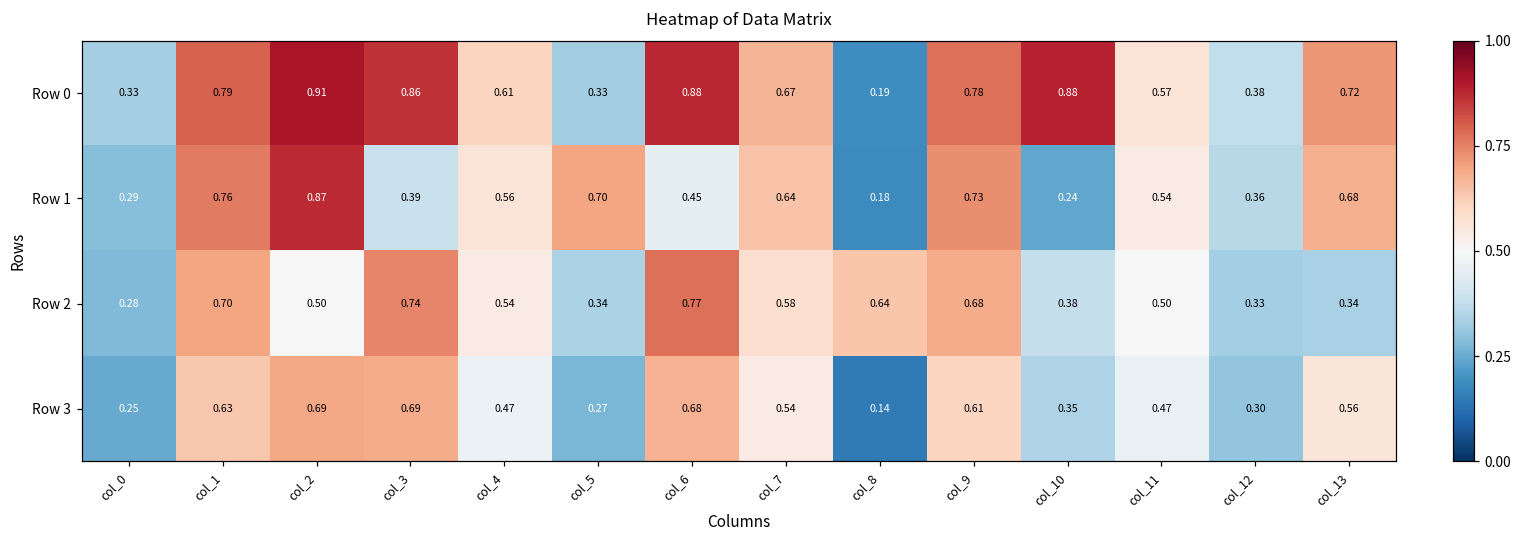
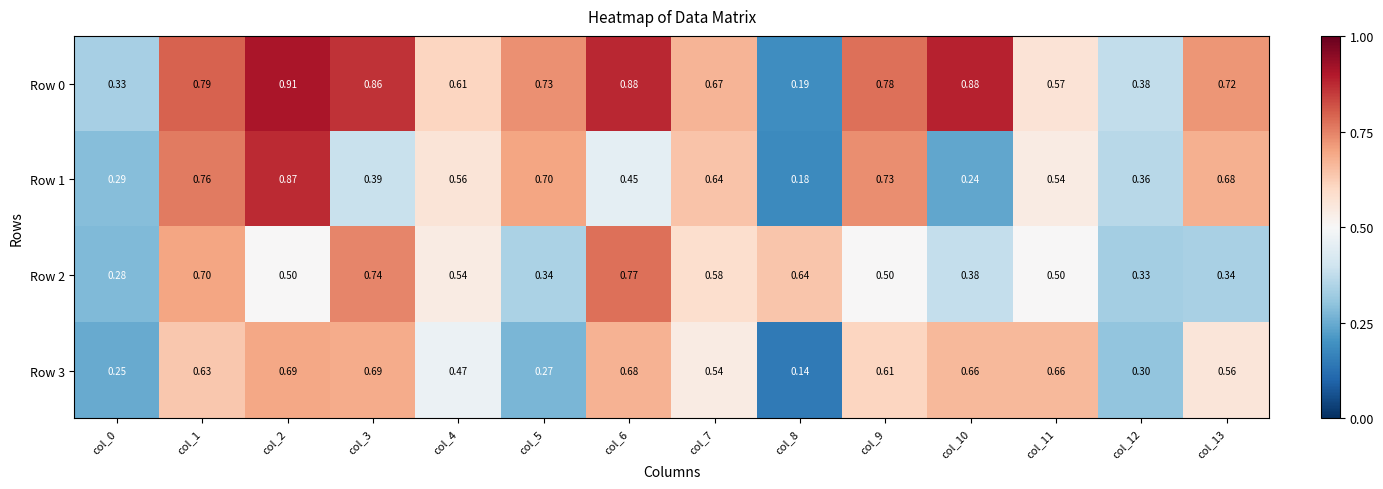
Row 0, col_5: 0.33 -> 0.73
Row 2, col_9: 0.68 -> 0.50
Row 3, col_10: 0.35 -> 0.66
Row 3, col_11: 0.47 -> 0.66
